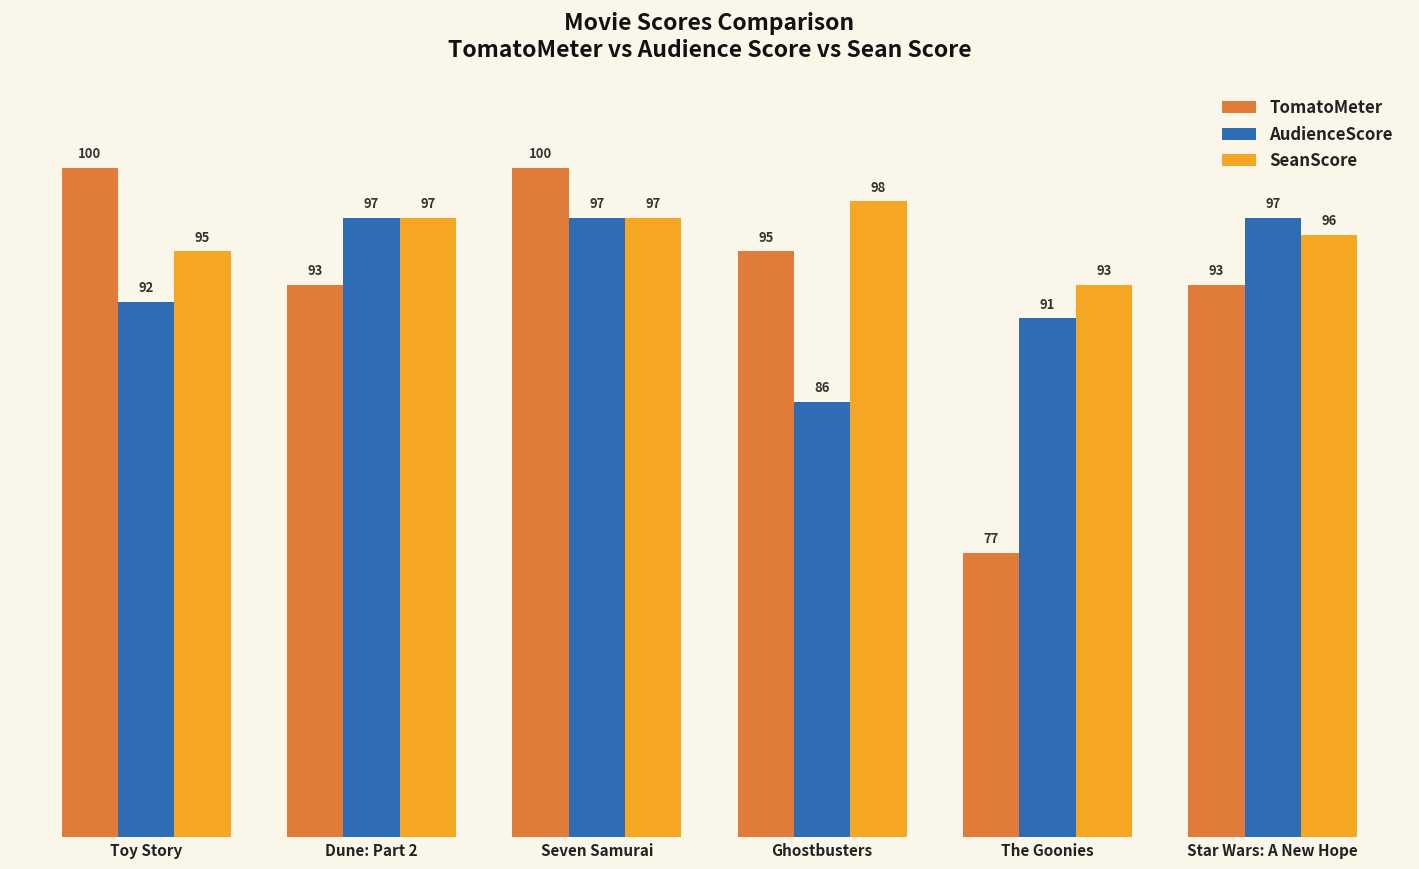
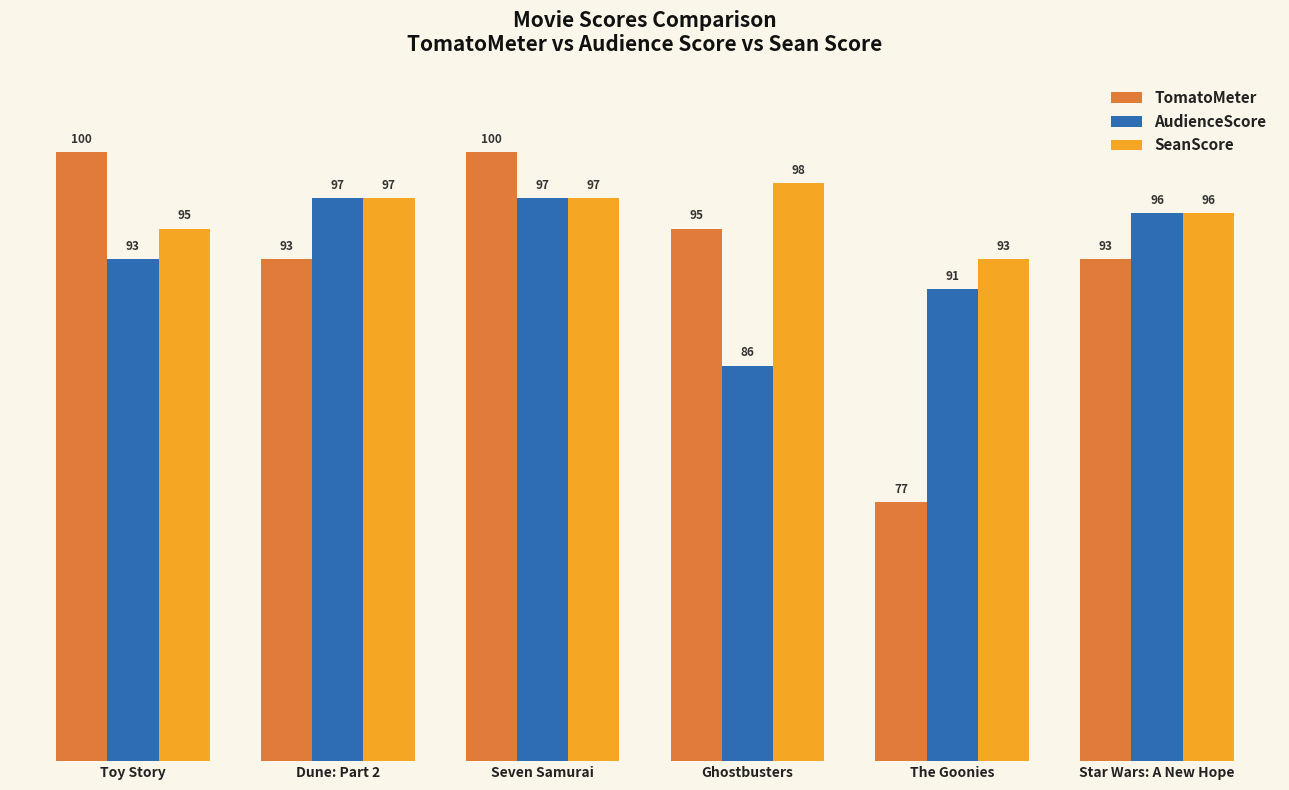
AudienceScore, Toy Story: 92 -> 93
AudienceScore, Star Wars: A New Hope: 97 -> 96
